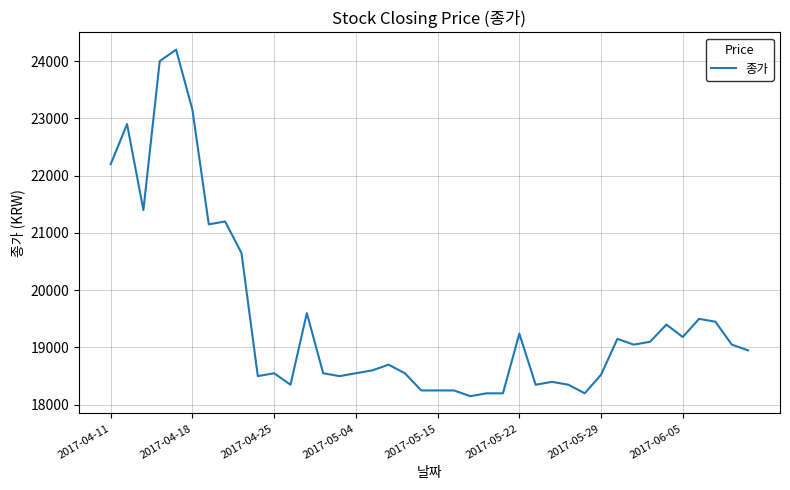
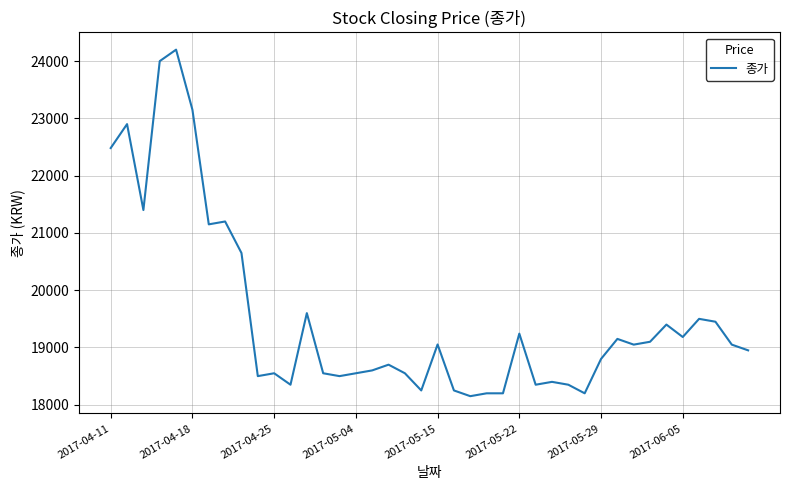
2017-04-11: 22200 -> 22500
2017-05-15: 18300 -> 19100
2017-05-29: 18500 -> 18800
